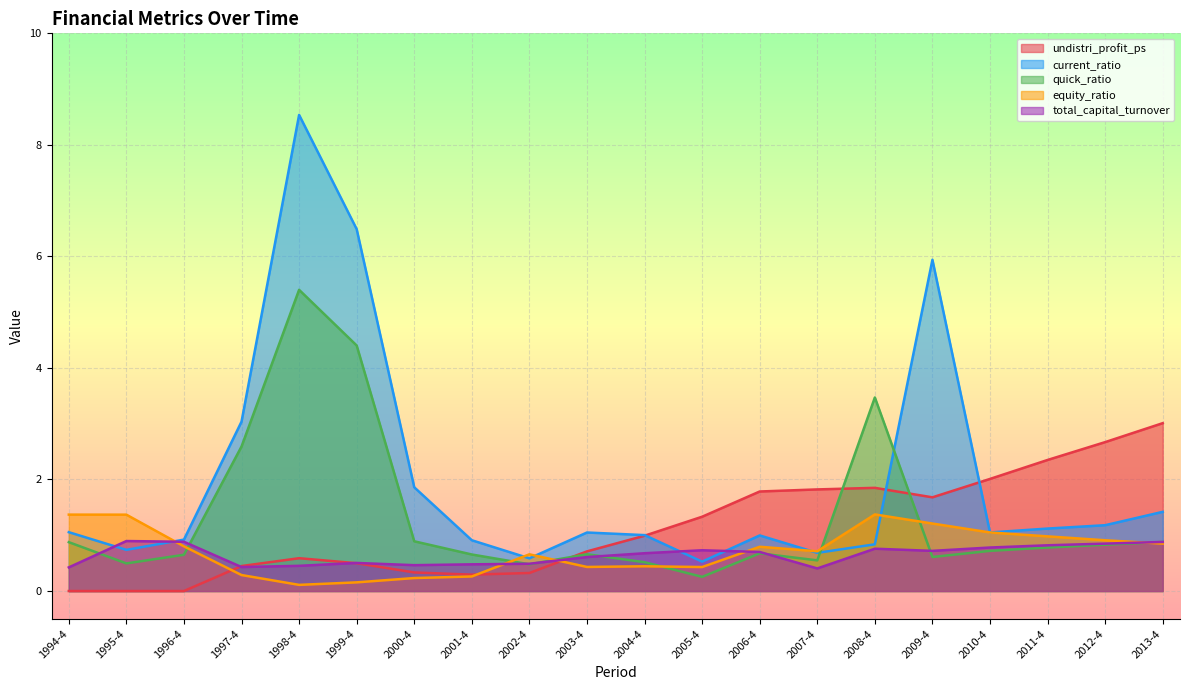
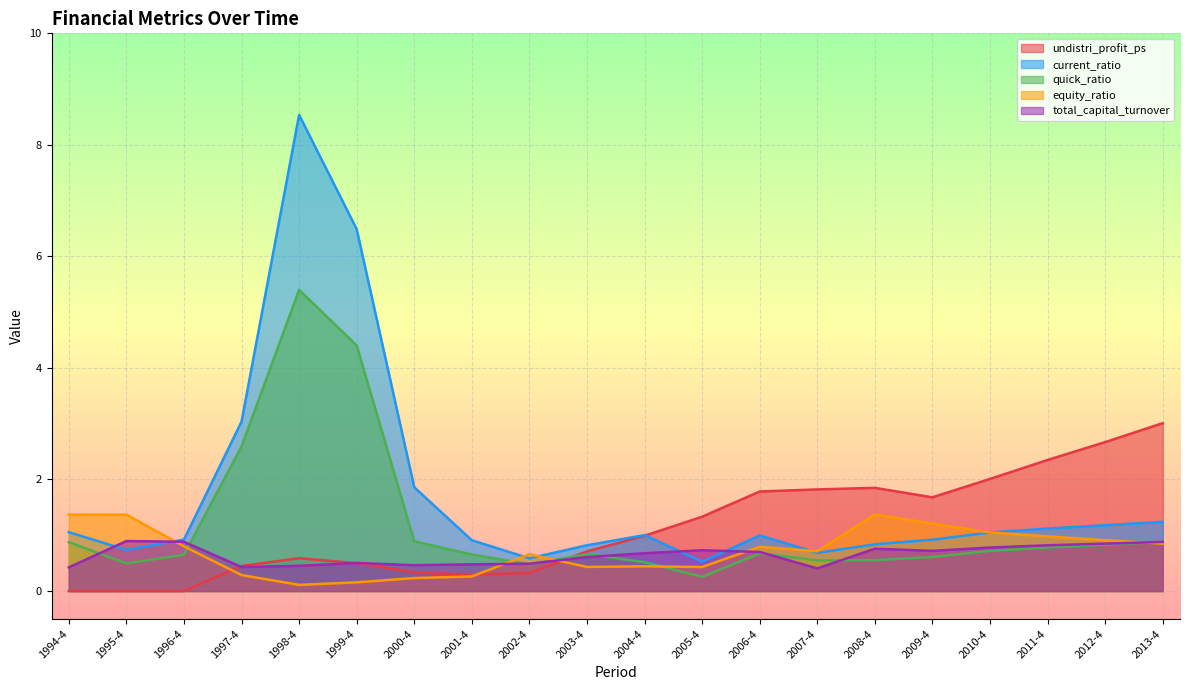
current_ratio, 2003-4: 1.0 -> 0.8
quick_ratio, 2008-4: 3.5 -> 0.6
current_ratio, 2009-4: 5.9 -> 0.9
current_ratio, 2013-4: 1.4 -> 1.2
